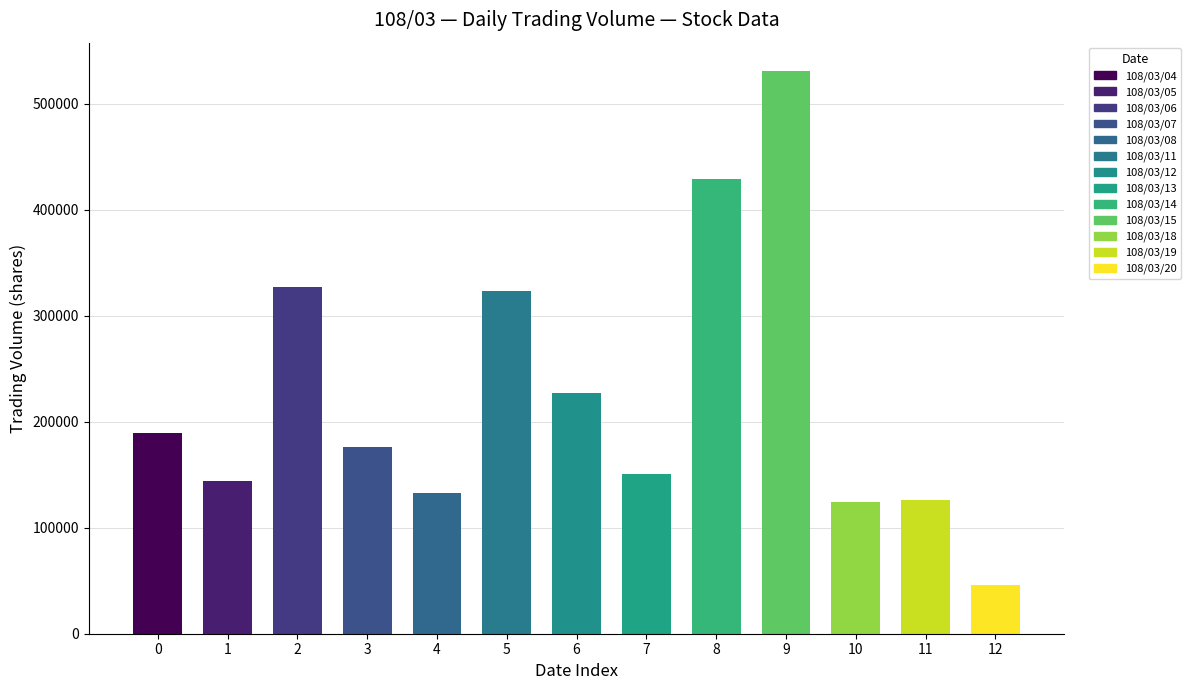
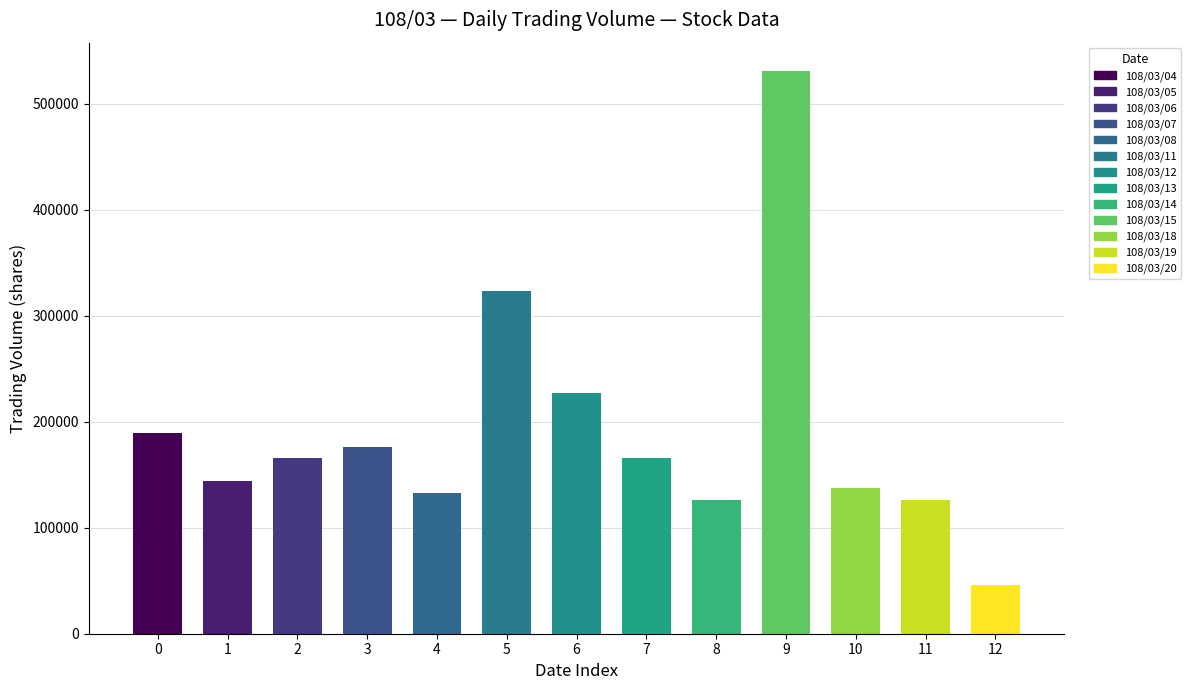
2: 328000 -> 166000
7: 151000 -> 166000
8: 429000 -> 126000
10: 124000 -> 137000
